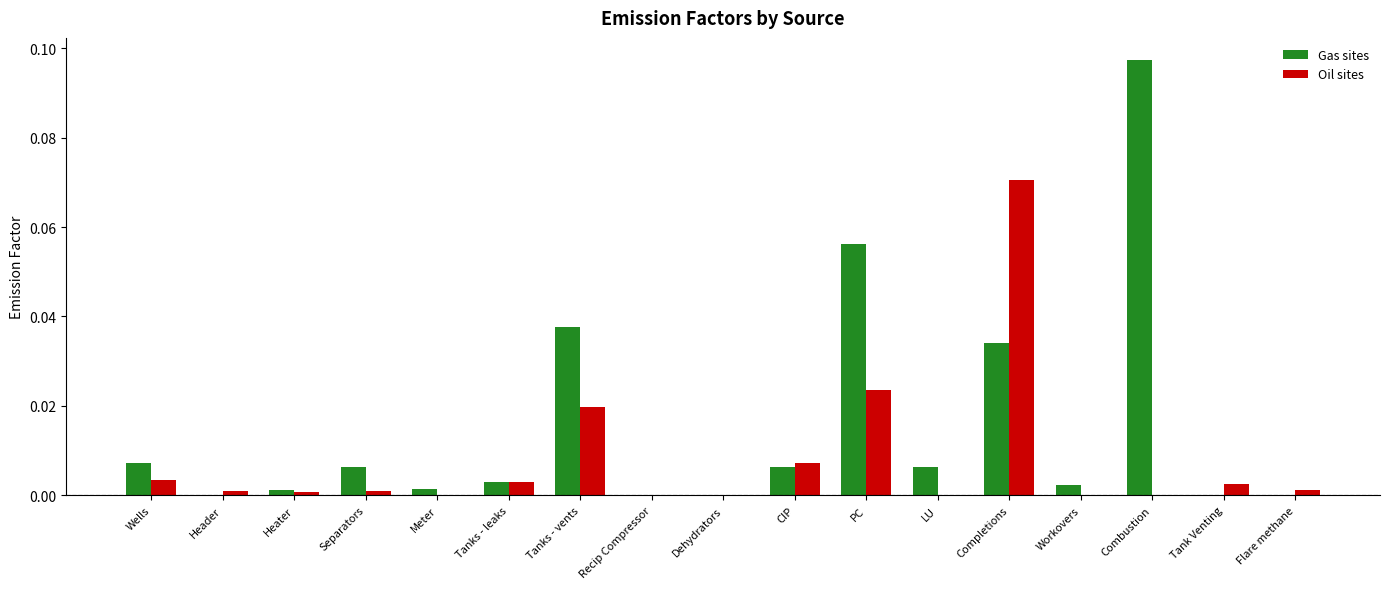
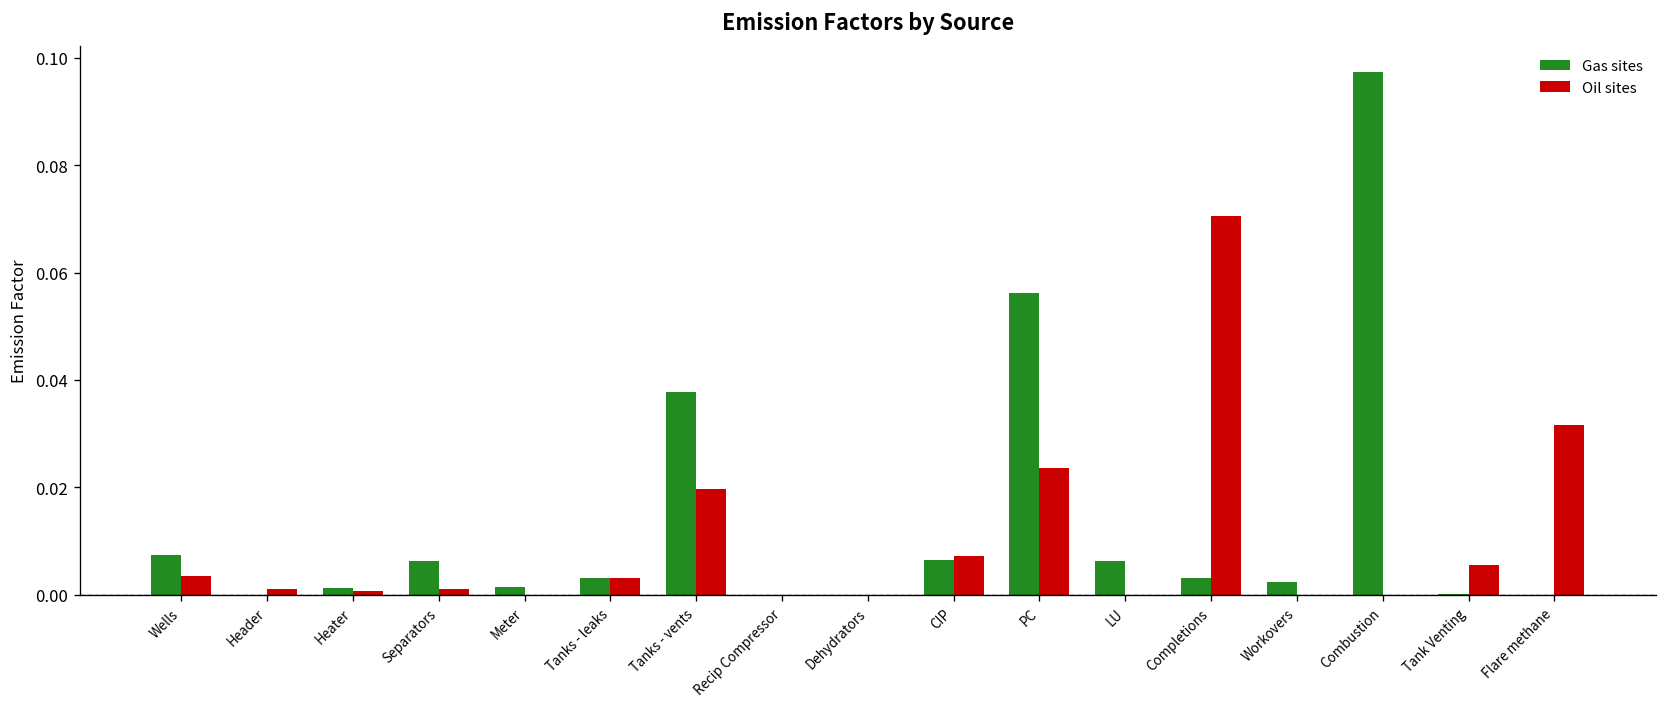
Gas sites, Completions: 0.034 -> 0.003
Oil sites, Tank Venting: 0.002 -> 0.006
Oil sites, Flare methane: 0.001 -> 0.032
